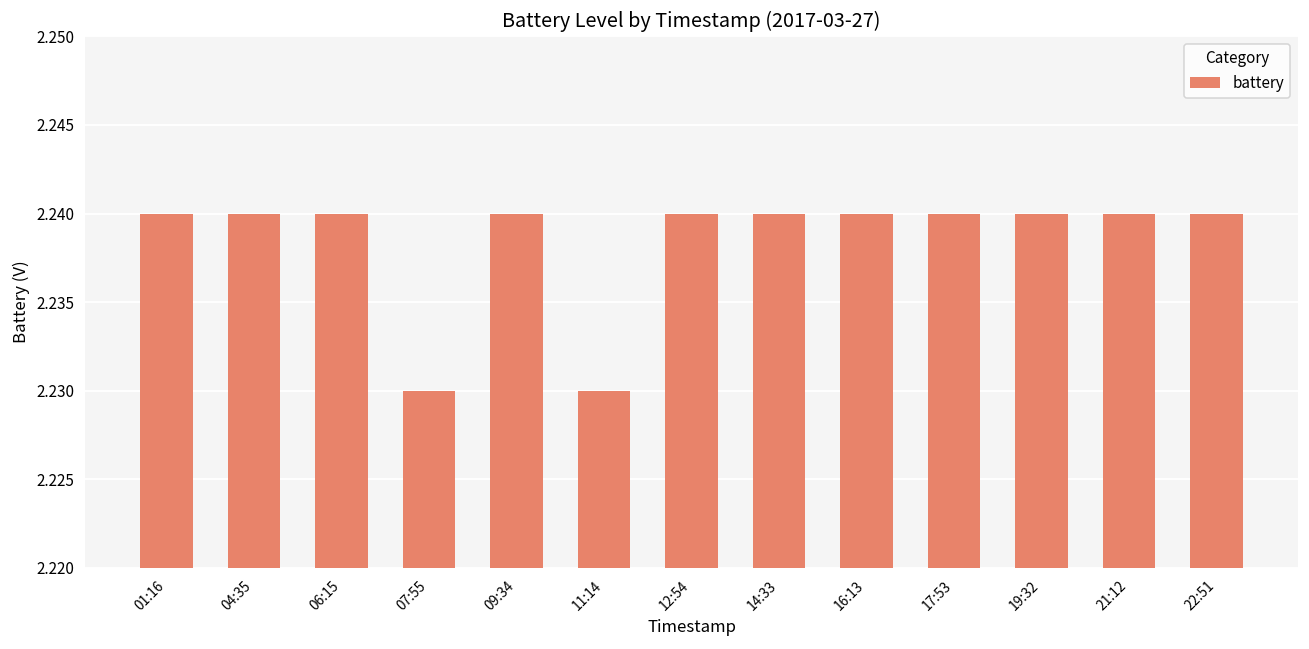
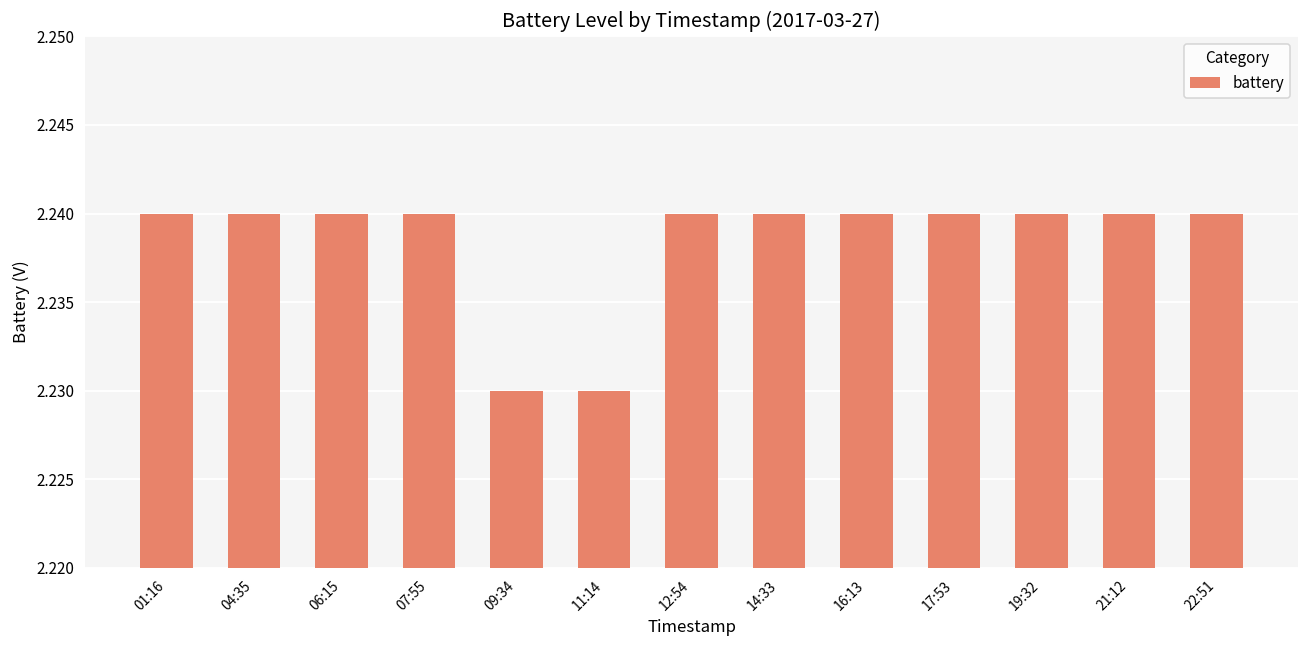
07:55: 2.23 -> 2.24
09:34: 2.24 -> 2.23
